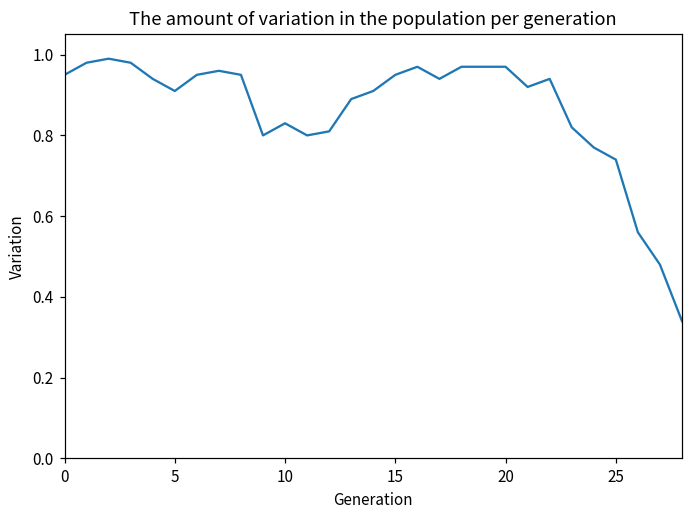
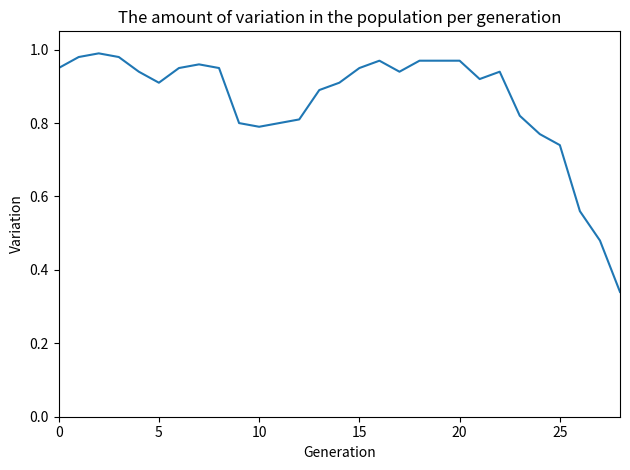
10: 0.83 -> 0.79
